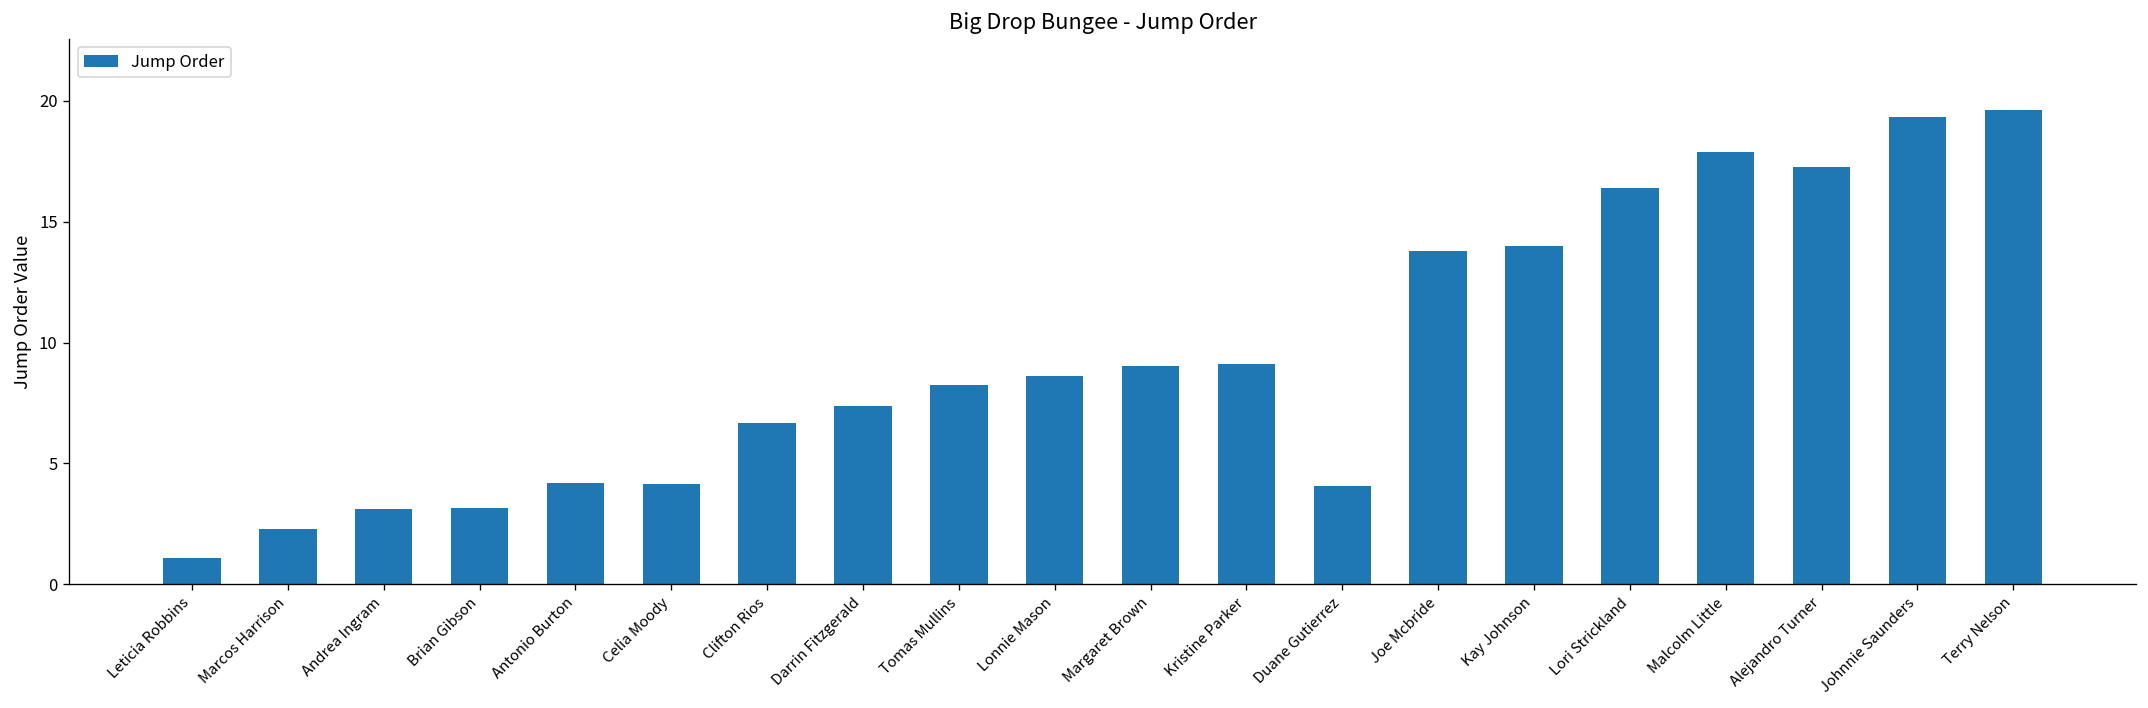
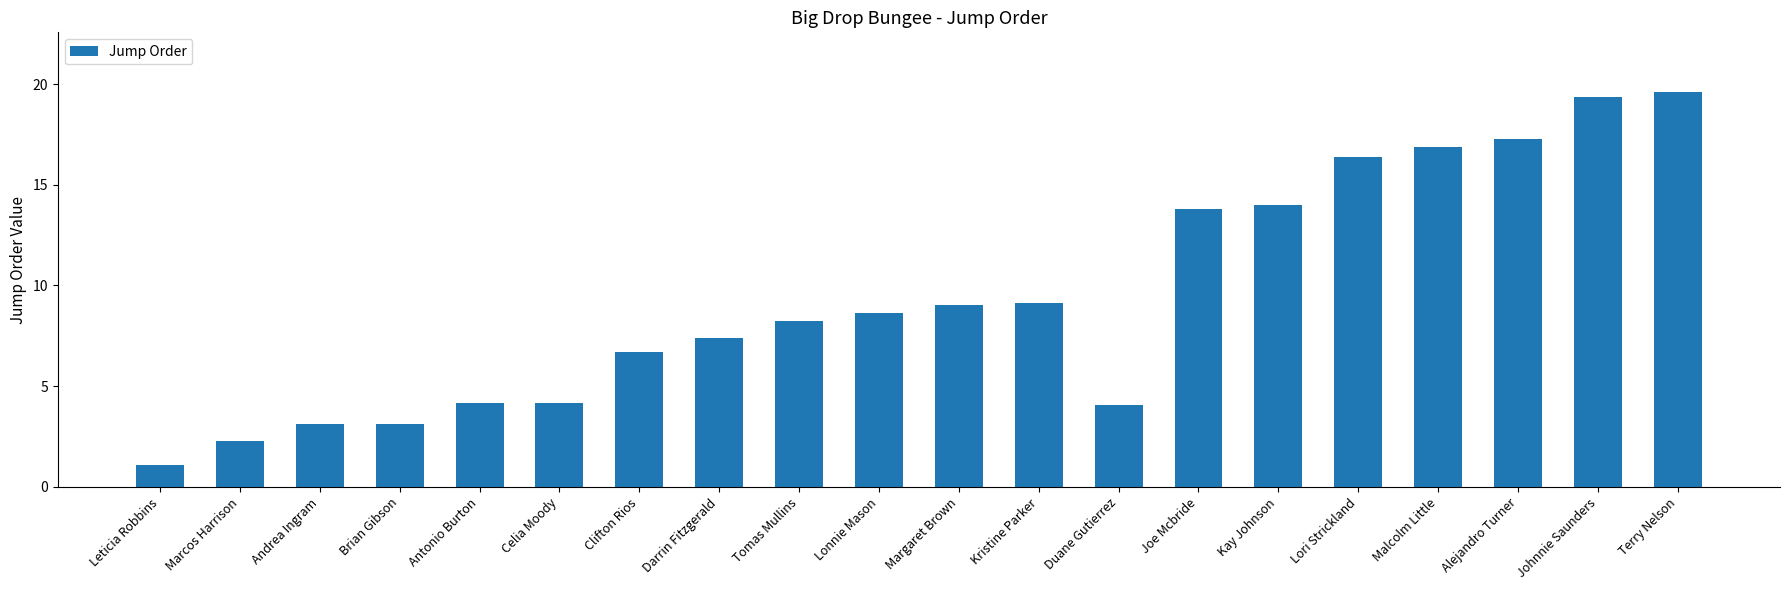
Malcolm Little: 17.9 -> 16.9
